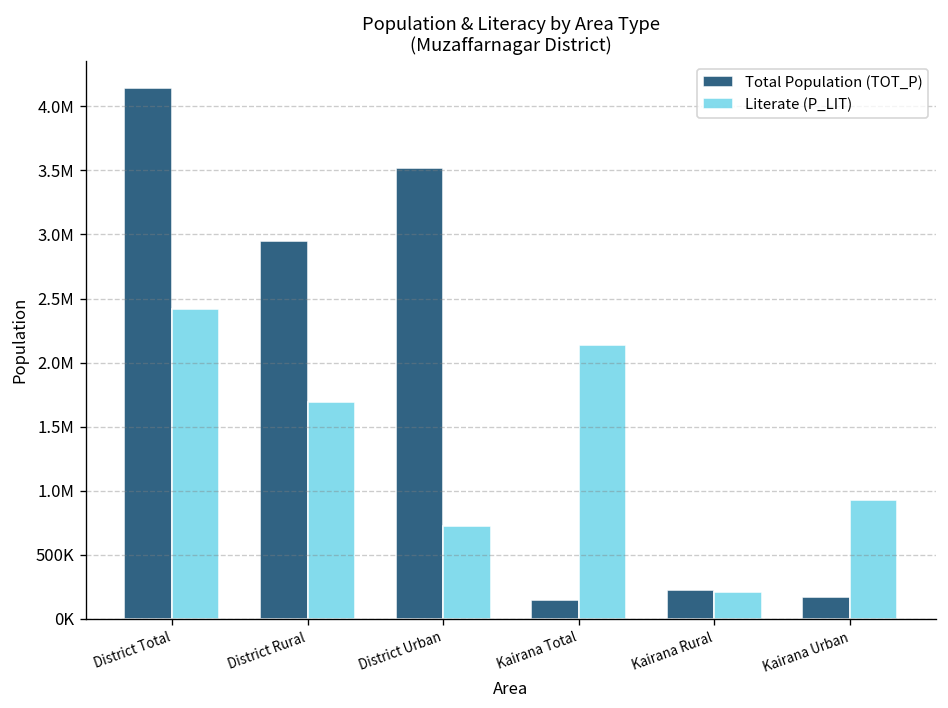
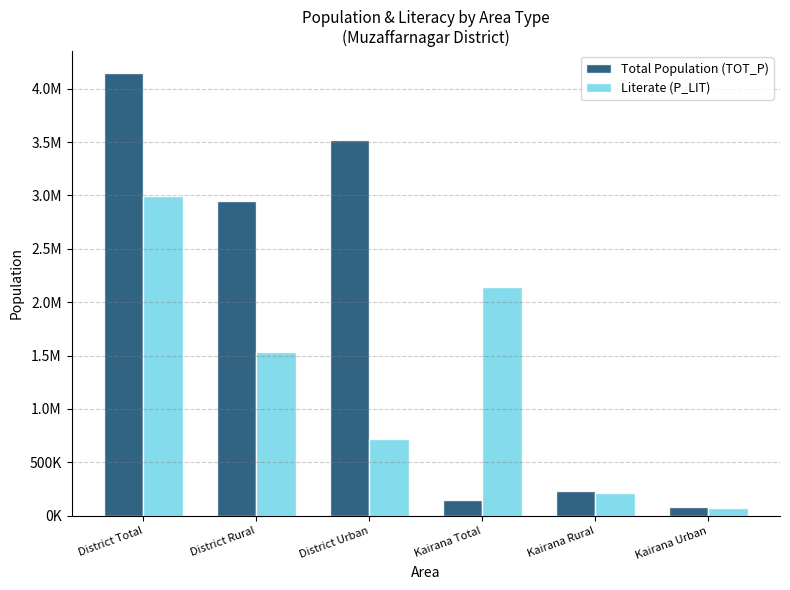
Literate (P_LIT), District Total: 2420000 -> 3000000
Literate (P_LIT), District Rural: 1700000 -> 1530000
Total Population (TOT_P), Kairana Urban: 170000 -> 80000
Literate (P_LIT), Kairana Urban: 930000 -> 80000
